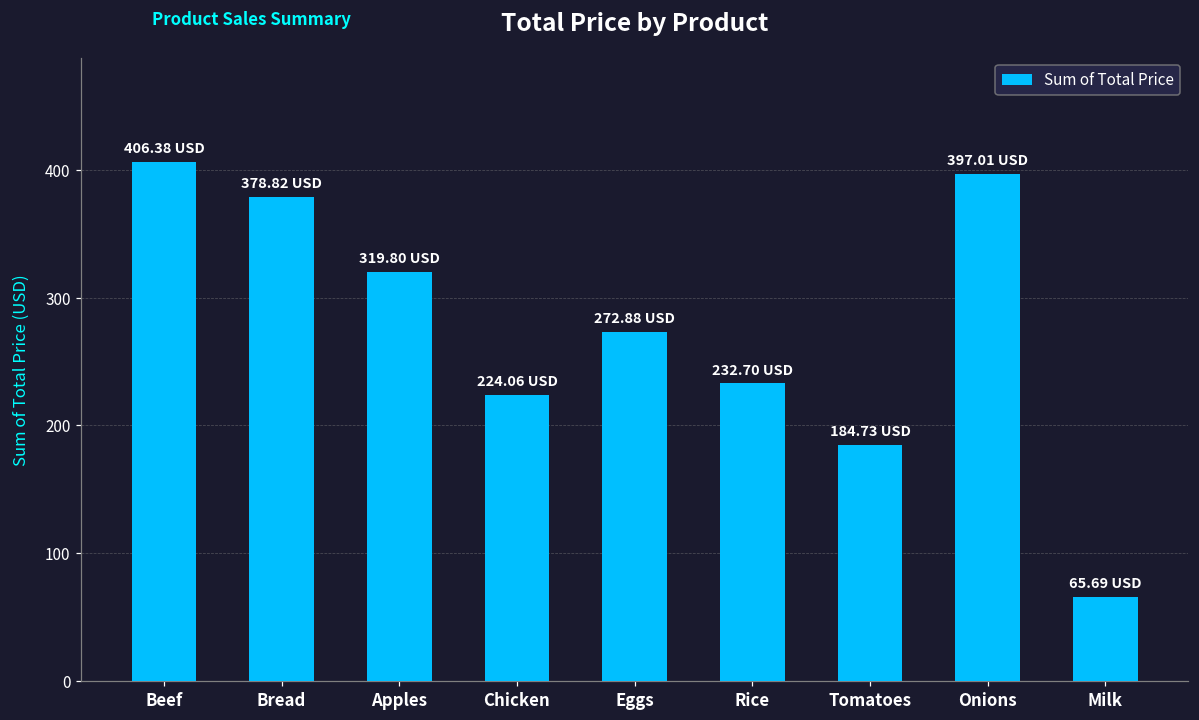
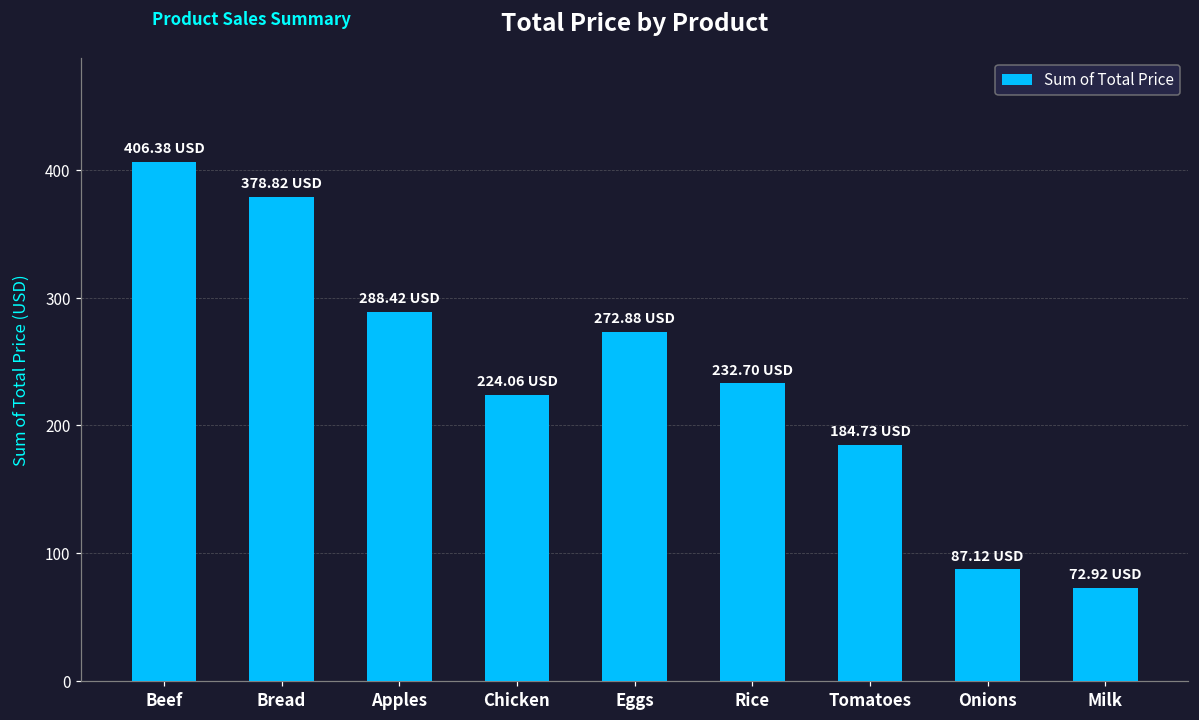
Apples: 319.80 -> 288.42
Onions: 397.01 -> 87.12
Milk: 65.69 -> 72.92
